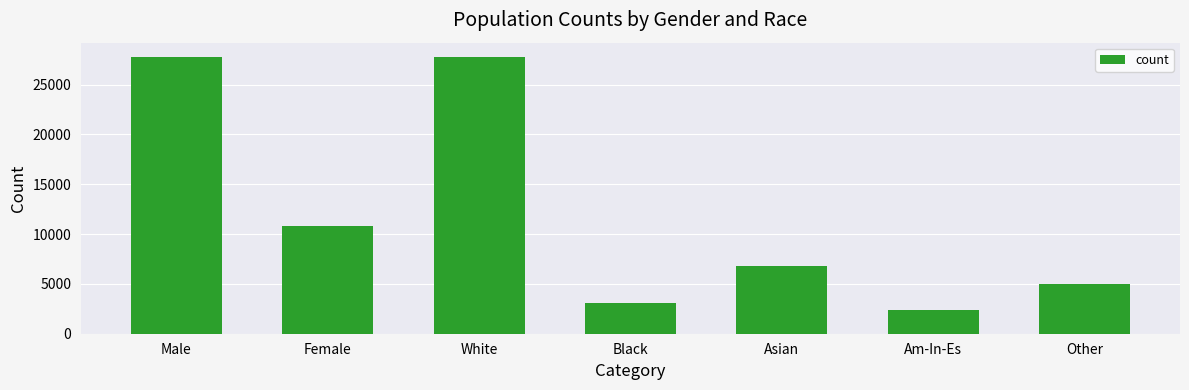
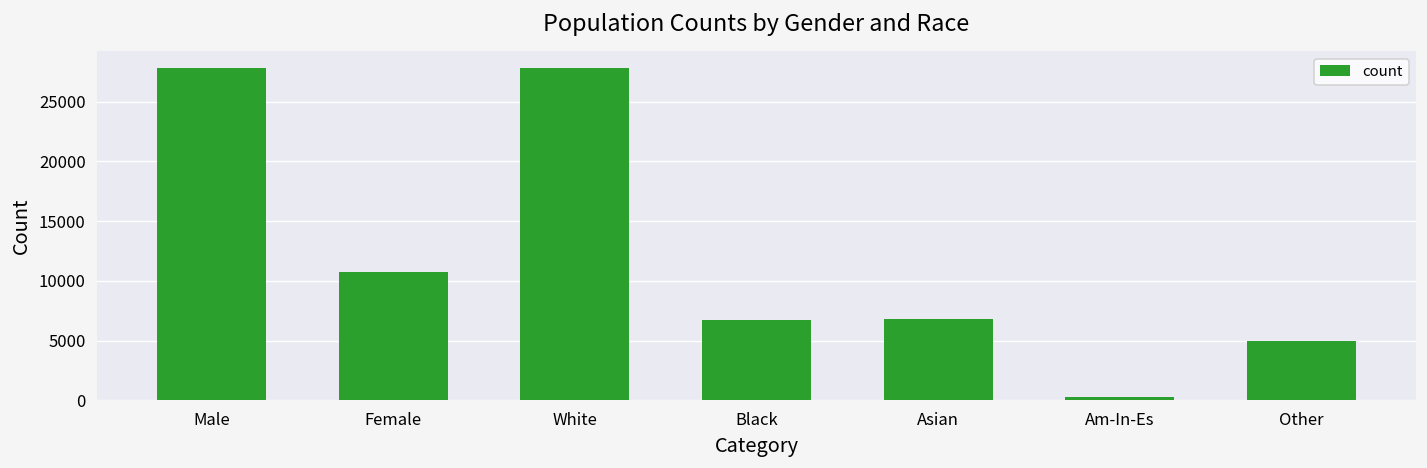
Black: 3000 -> 7000
Am-In-Es: 2000 -> 0
